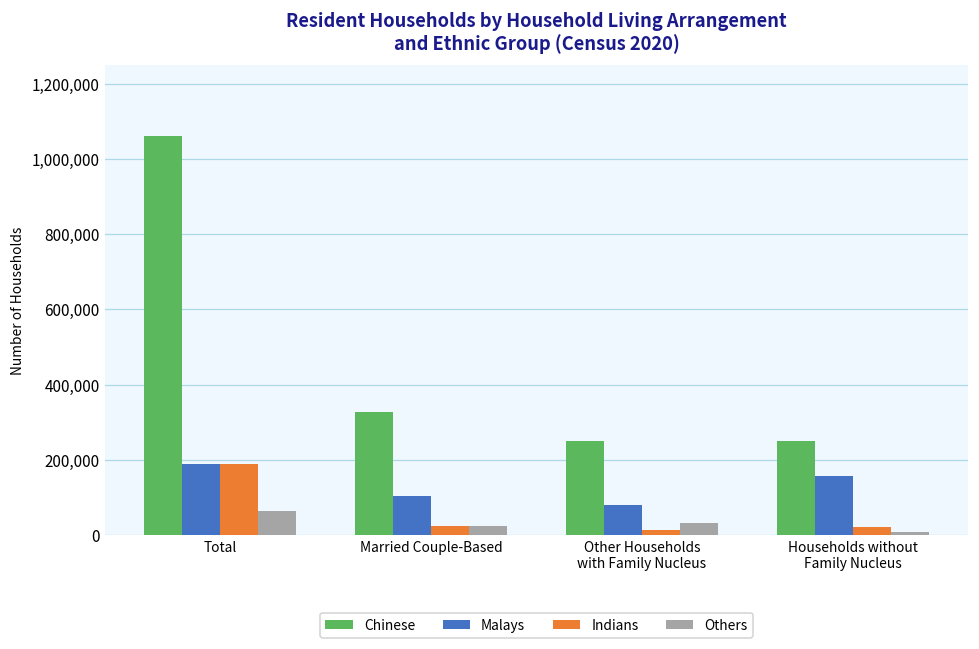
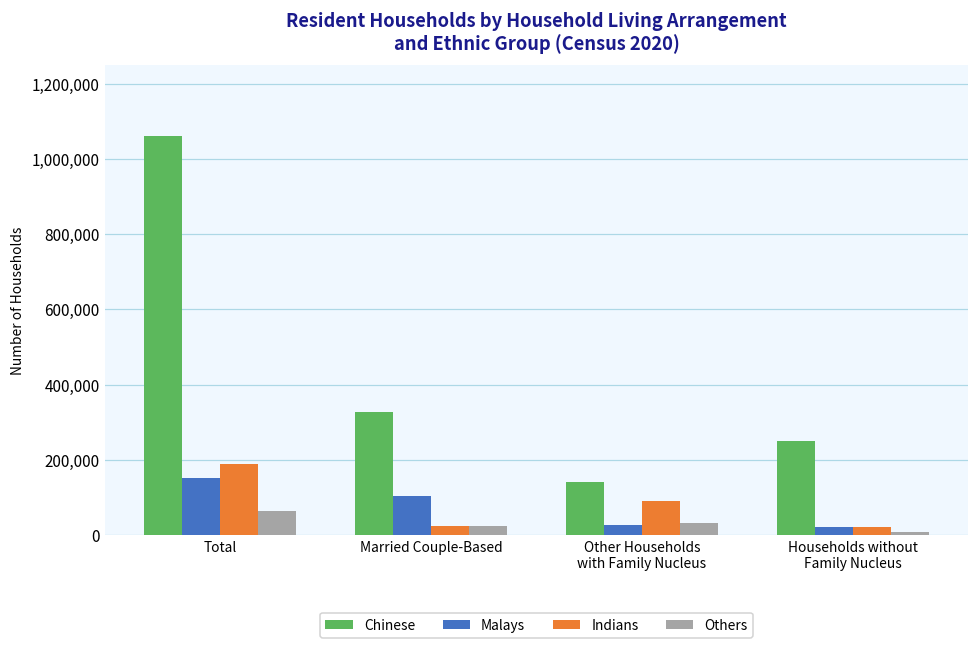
Malays, Total: 190,000 -> 150,000
Chinese, Other Households with Family Nucleus: 250,000 -> 140,000
Malays, Other Households with Family Nucleus: 80,000 -> 30,000
Indians, Other Households with Family Nucleus: 10,000 -> 90,000
Malays, Households without Family Nucleus: 160,000 -> 20,000
